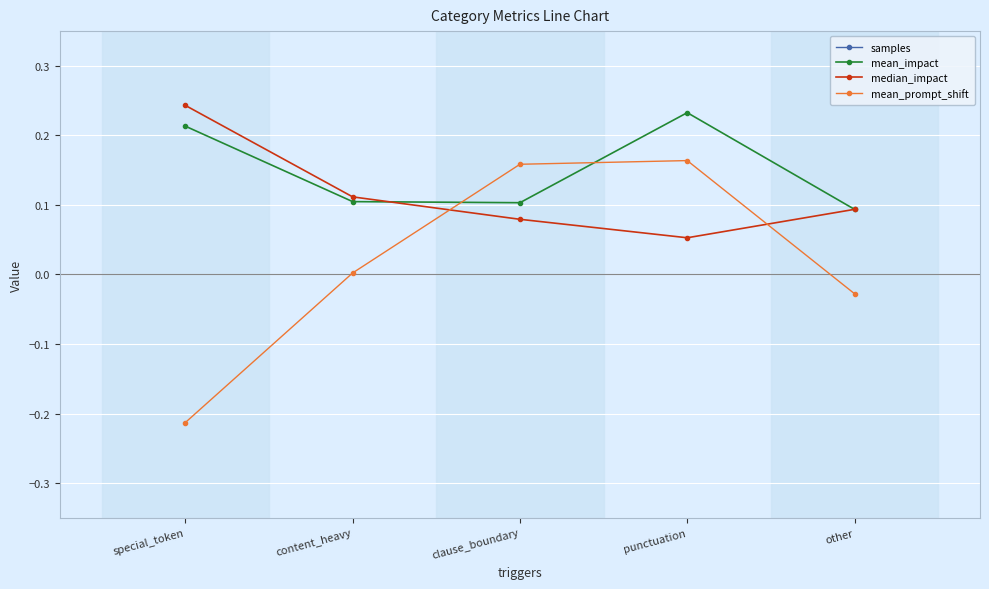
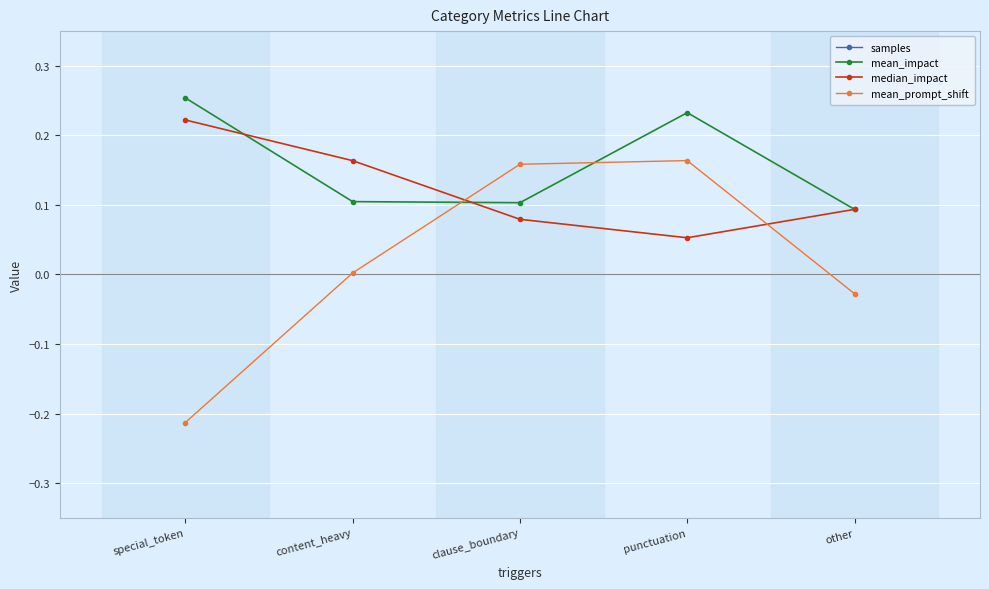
mean_impact, special_token: 0.21 -> 0.25
median_impact, special_token: 0.24 -> 0.22
median_impact, content_heavy: 0.11 -> 0.16
